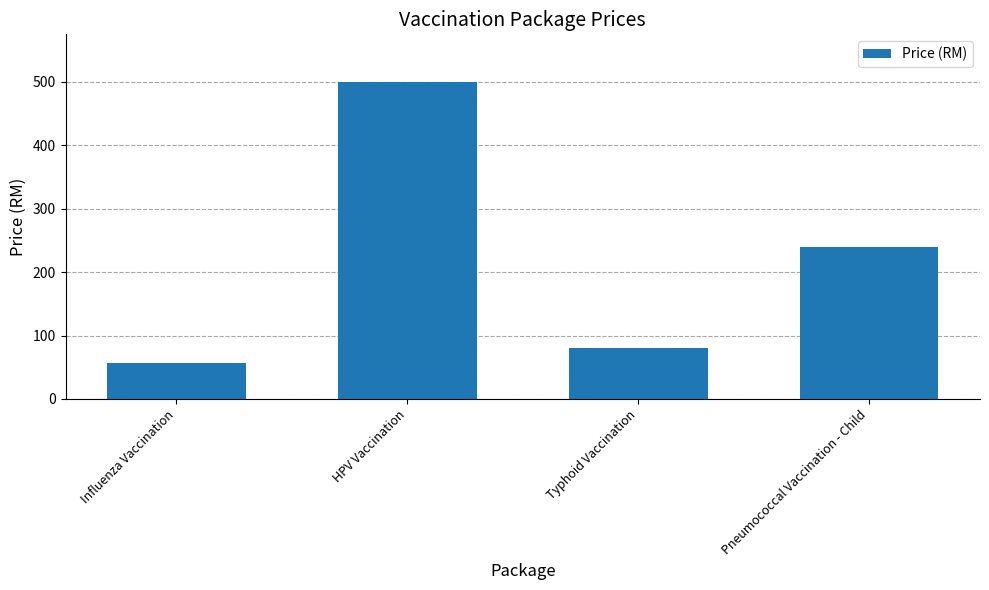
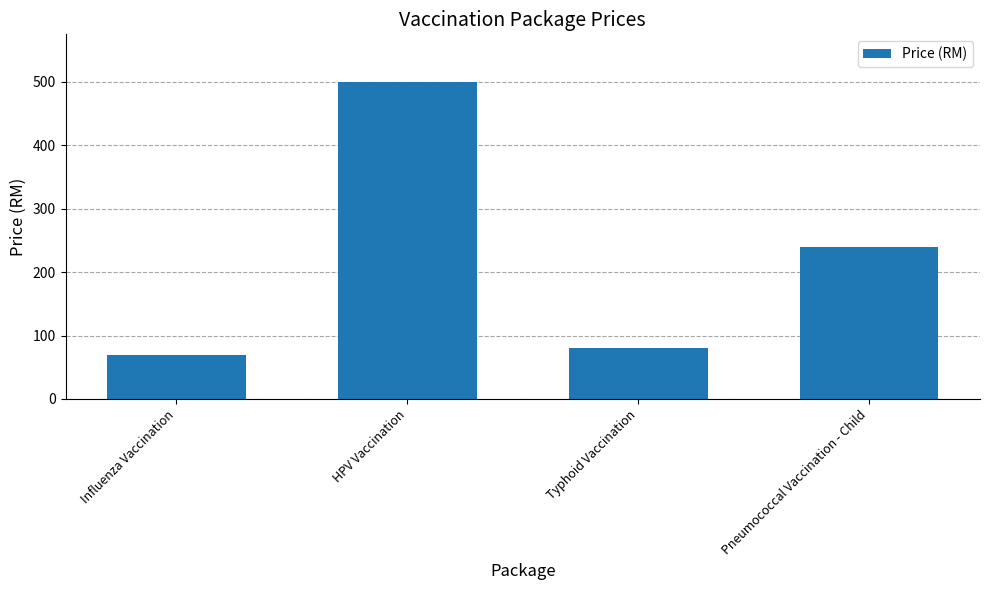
Influenza Vaccination: 60 -> 70
